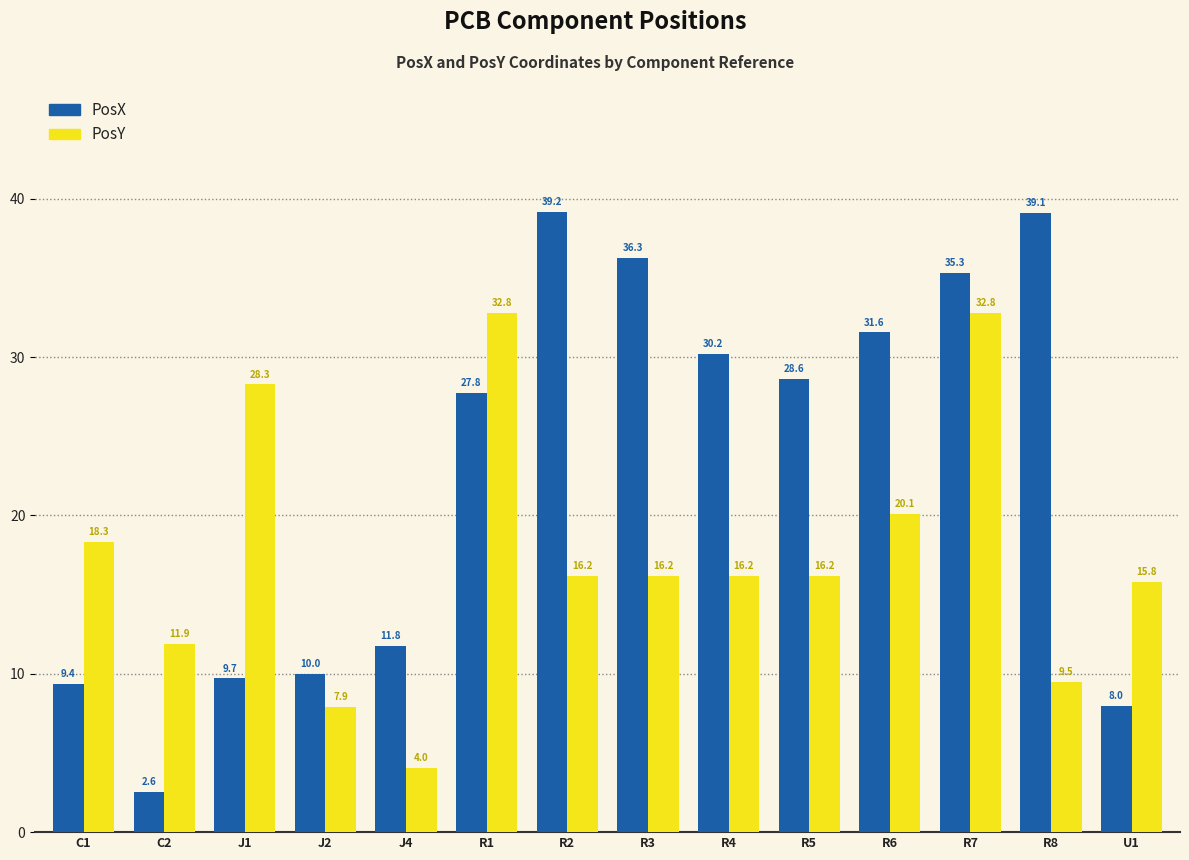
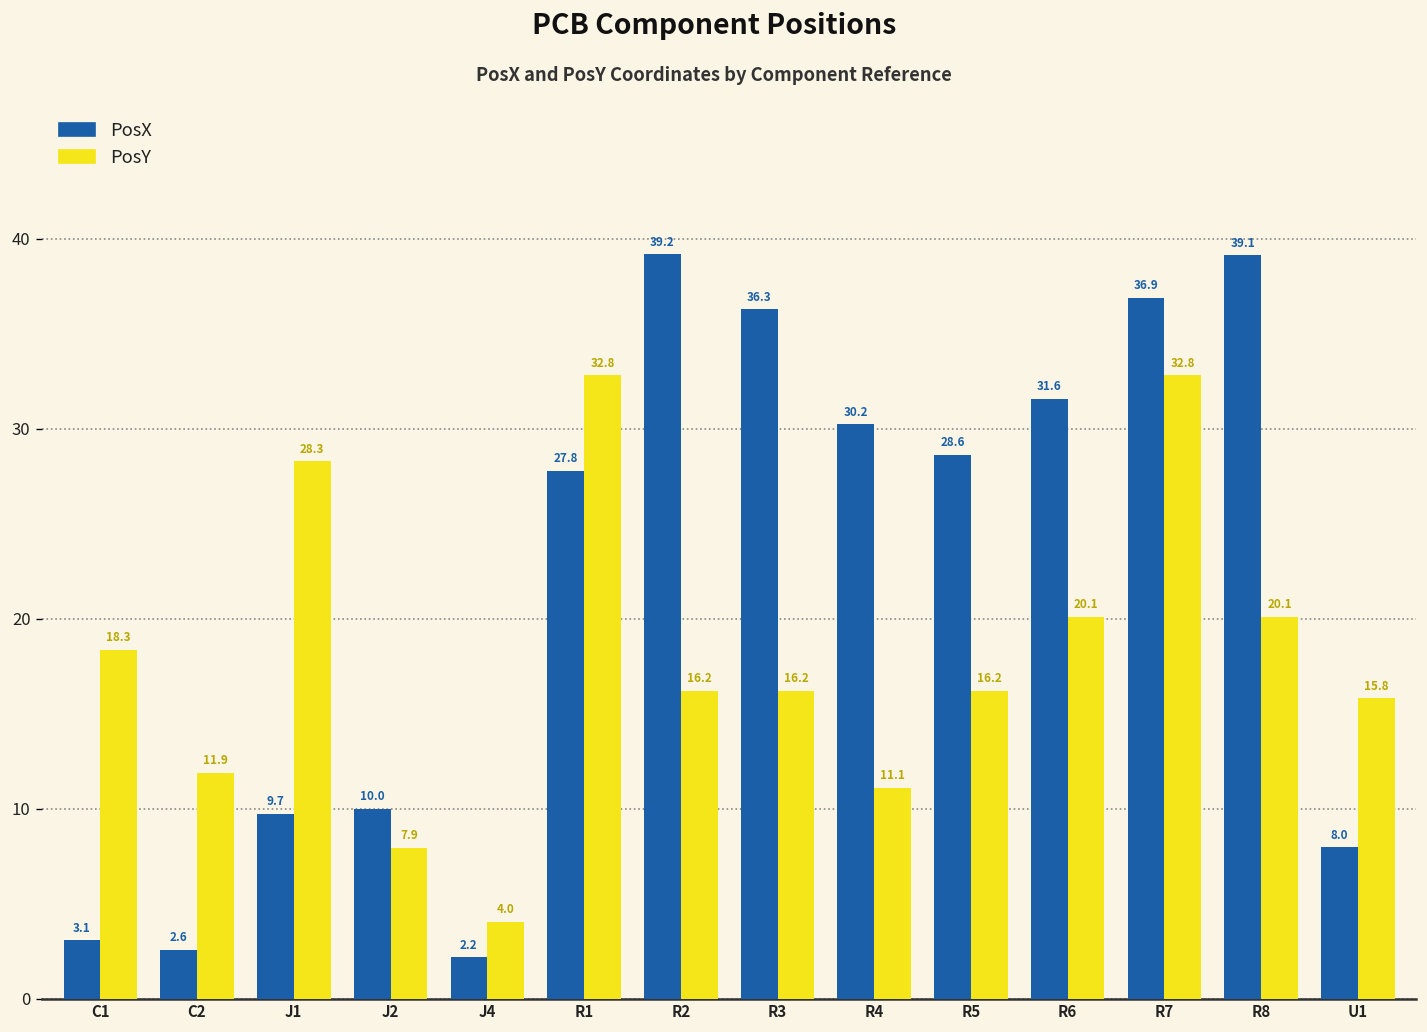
PosX, C1: 9.4 -> 3.1
PosX, J4: 11.8 -> 2.2
PosY, R4: 16.2 -> 11.1
PosX, R7: 35.3 -> 36.9
PosY, R8: 9.5 -> 20.1
